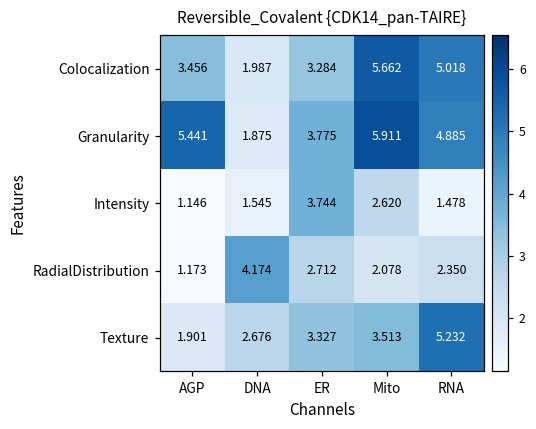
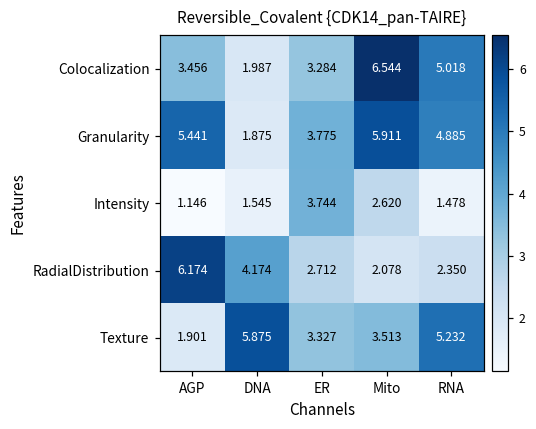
Colocalization, Mito: 5.662 -> 6.544
RadialDistribution, AGP: 1.173 -> 6.174
Texture, DNA: 2.676 -> 5.875
